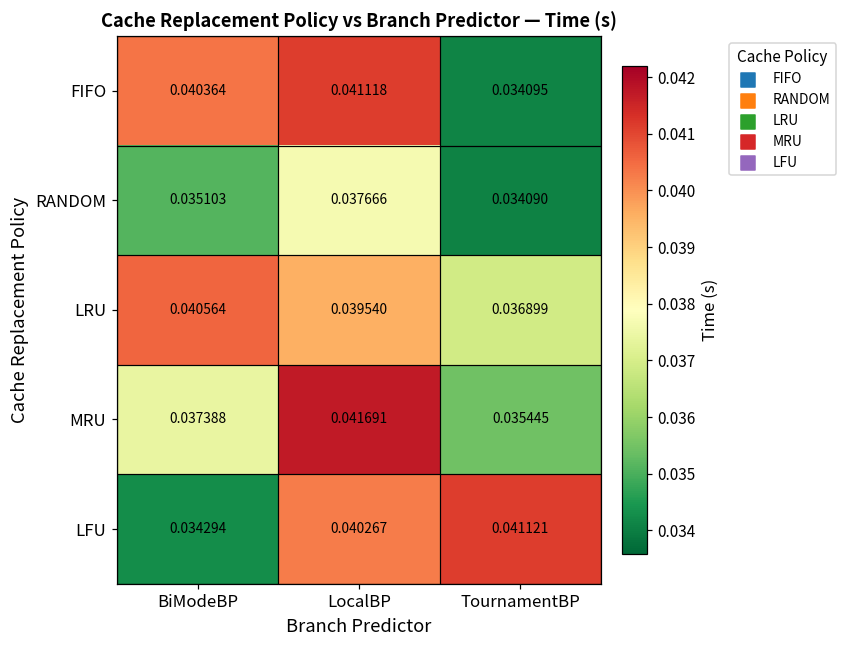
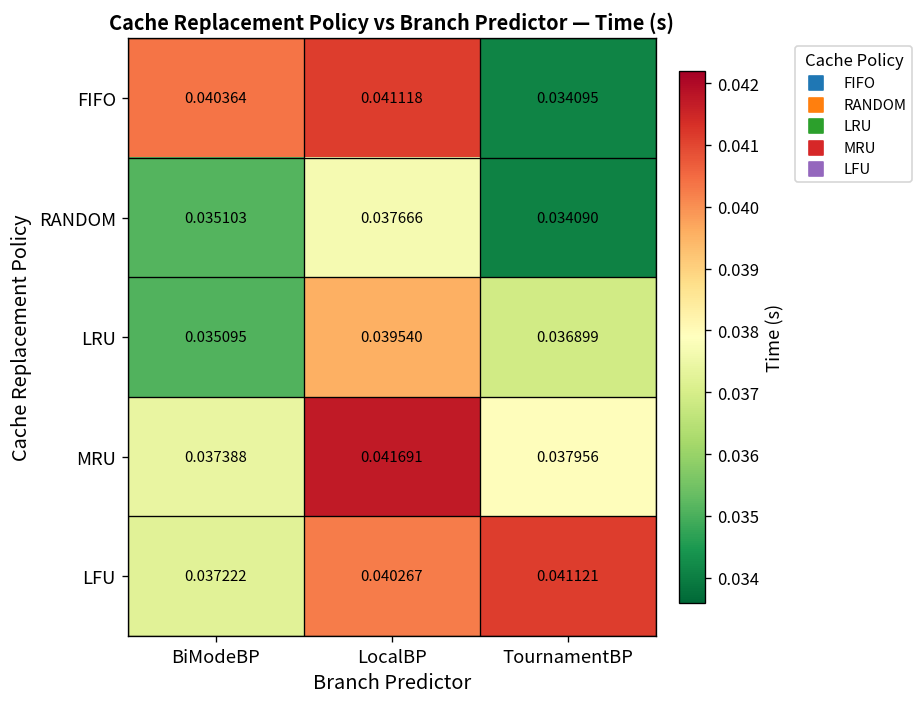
LRU, BiModeBP: 0.040564 -> 0.035095
MRU, TournamentBP: 0.035445 -> 0.037956
LFU, BiModeBP: 0.034294 -> 0.037222
